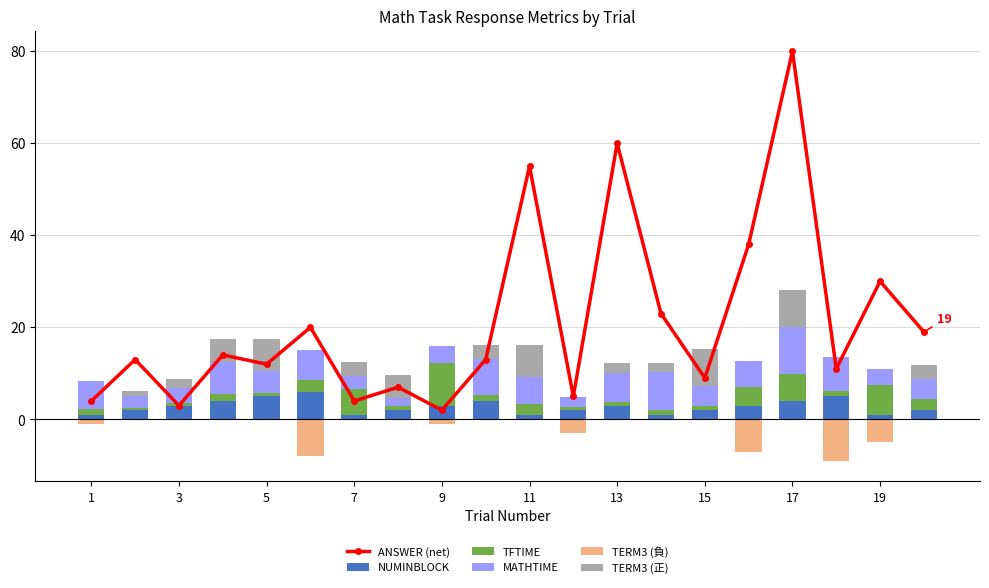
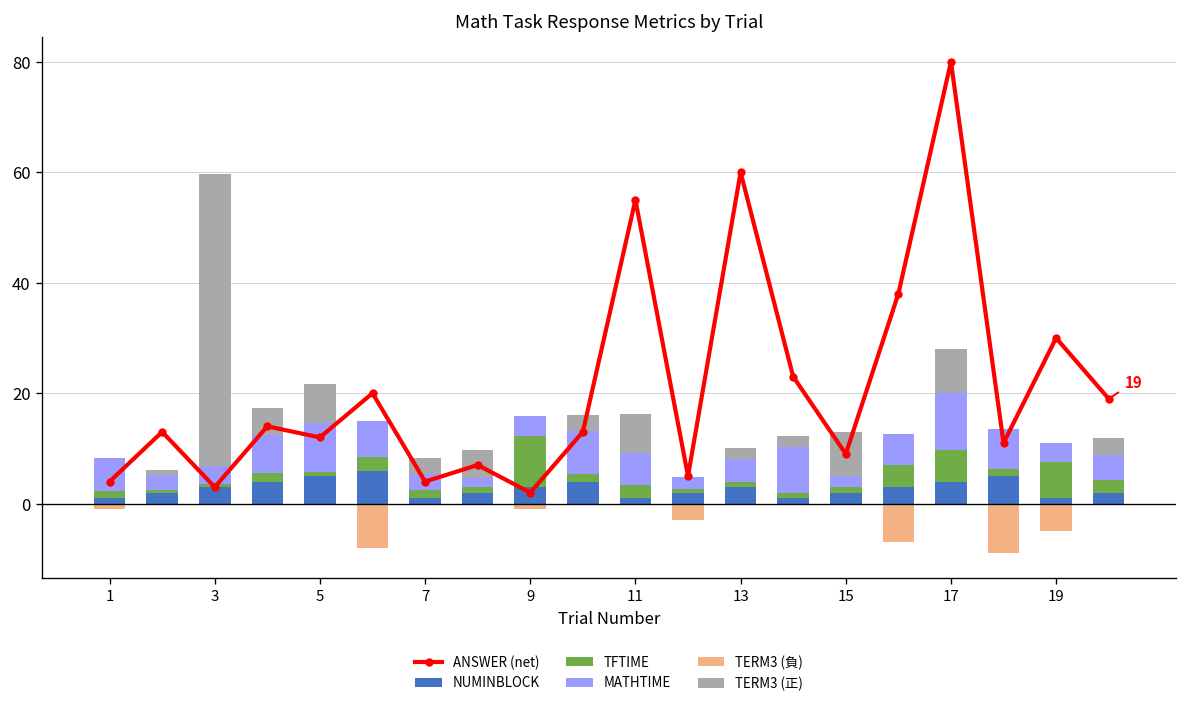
TERM3 (正), 3: 2 -> 53
MATHTIME, 5: 5 -> 9
TFTIME, 7: 6 -> 1
MATHTIME, 13: 6 -> 4
MATHTIME, 15: 4 -> 2
